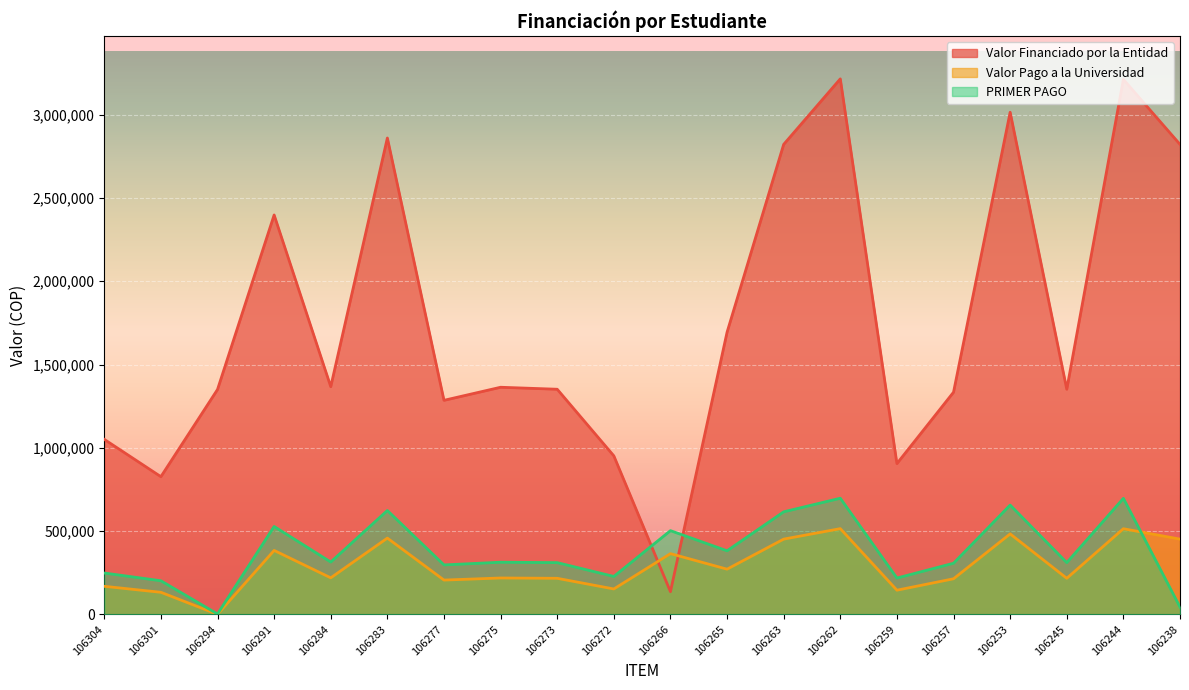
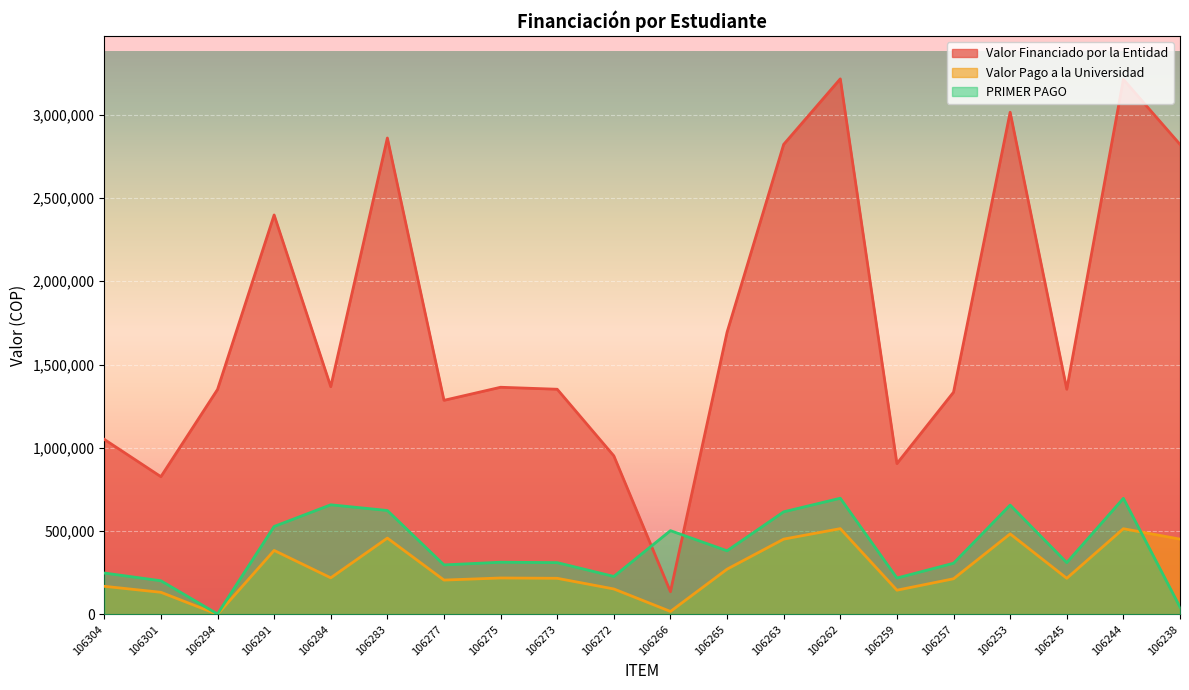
PRIMER PAGO, 106284: 310,000 -> 660,000
Valor Pago a la Universidad, 106266: 360,000 -> 20,000
